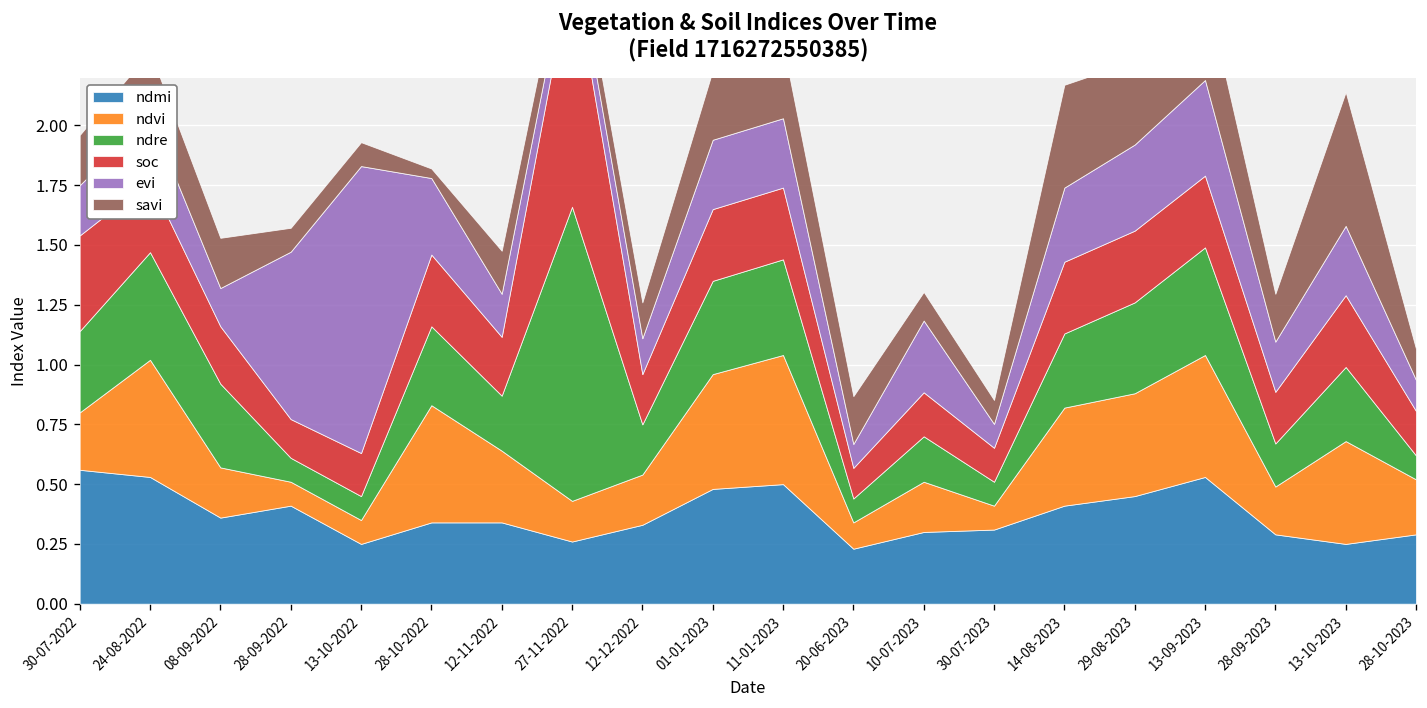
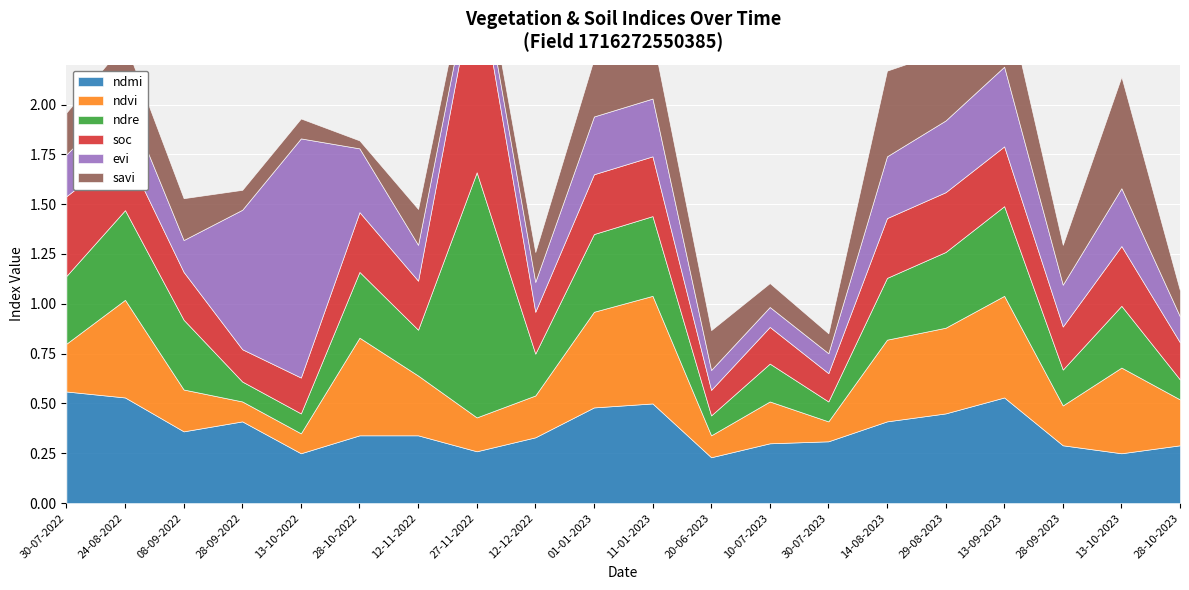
evi, 10-07-2023: 0.3 -> 0.1
